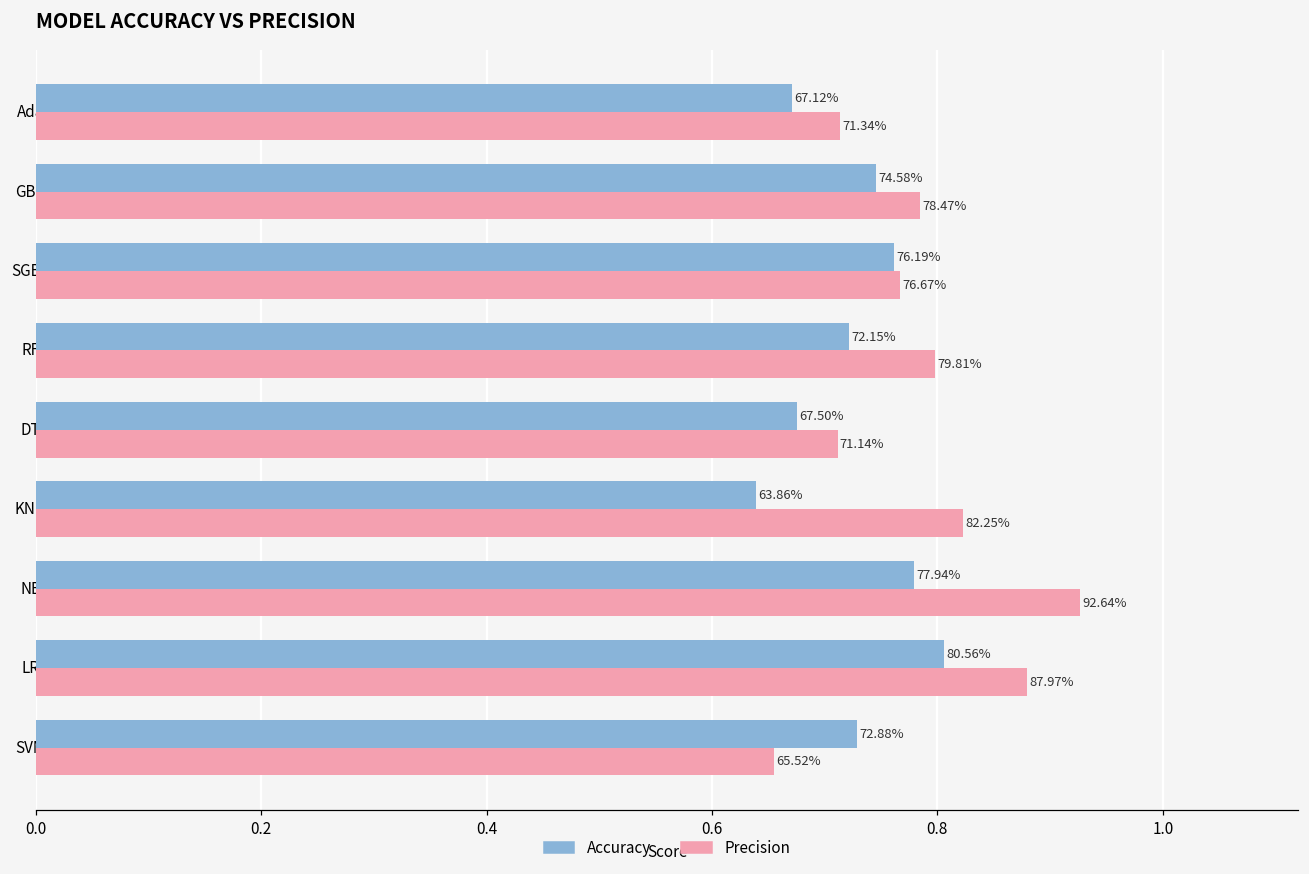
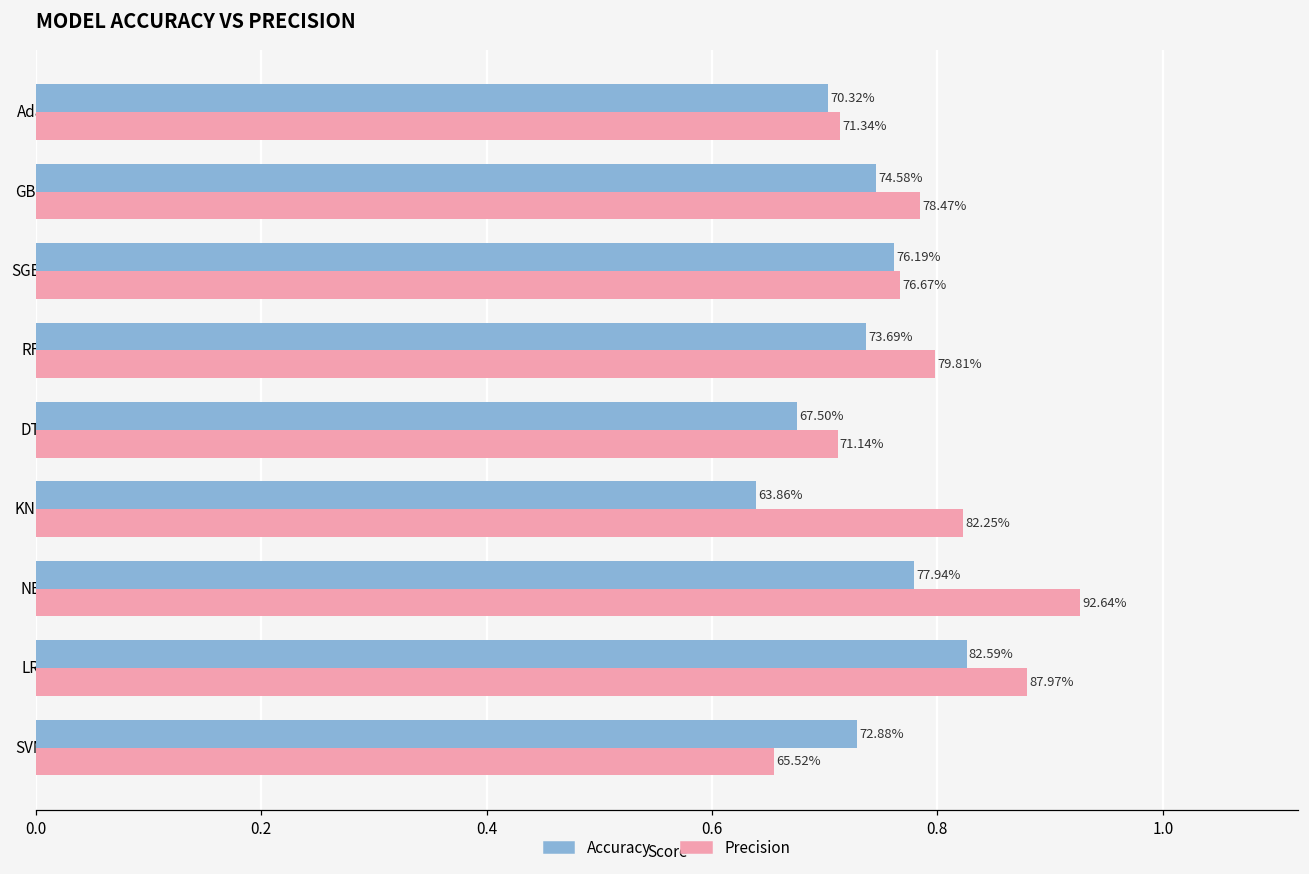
Accuracy, Ada: 67.12% -> 70.32%
Accuracy, RF: 72.15% -> 73.69%
Accuracy, LR: 80.56% -> 82.59%
